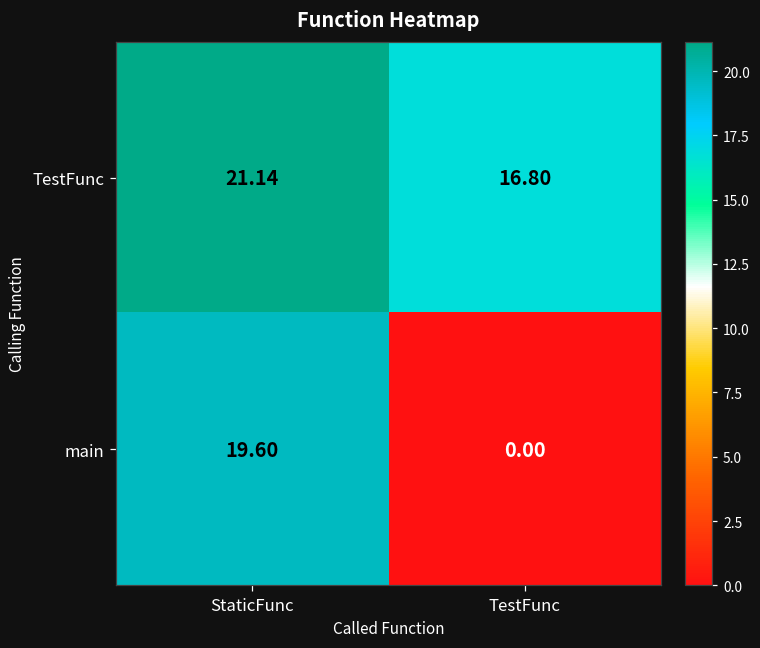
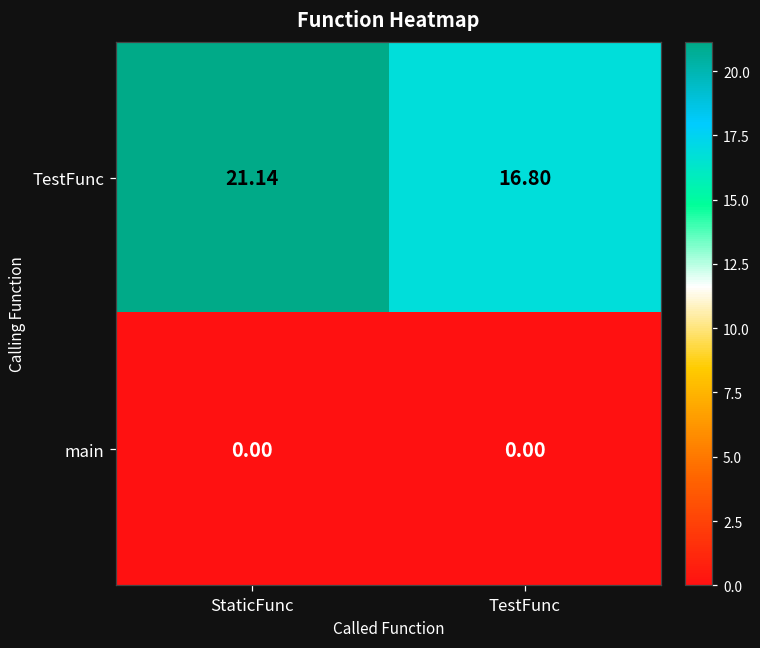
main, StaticFunc: 19.60 -> 0.00
